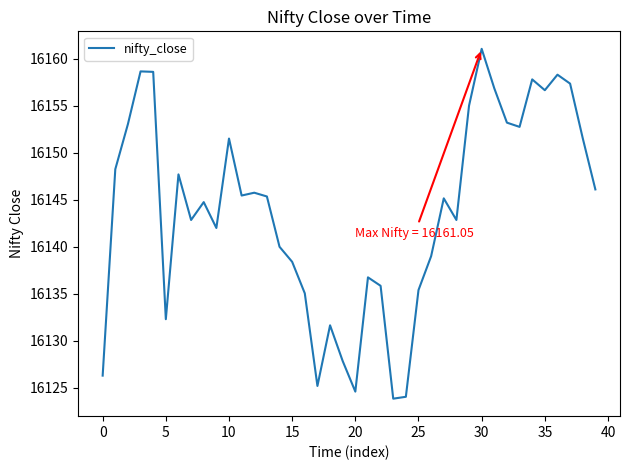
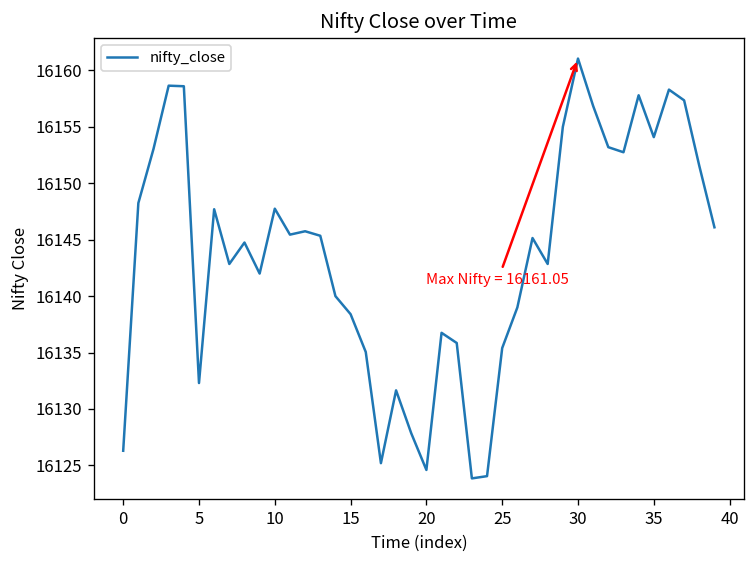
10: 16152 -> 16148
35: 16157 -> 16154
